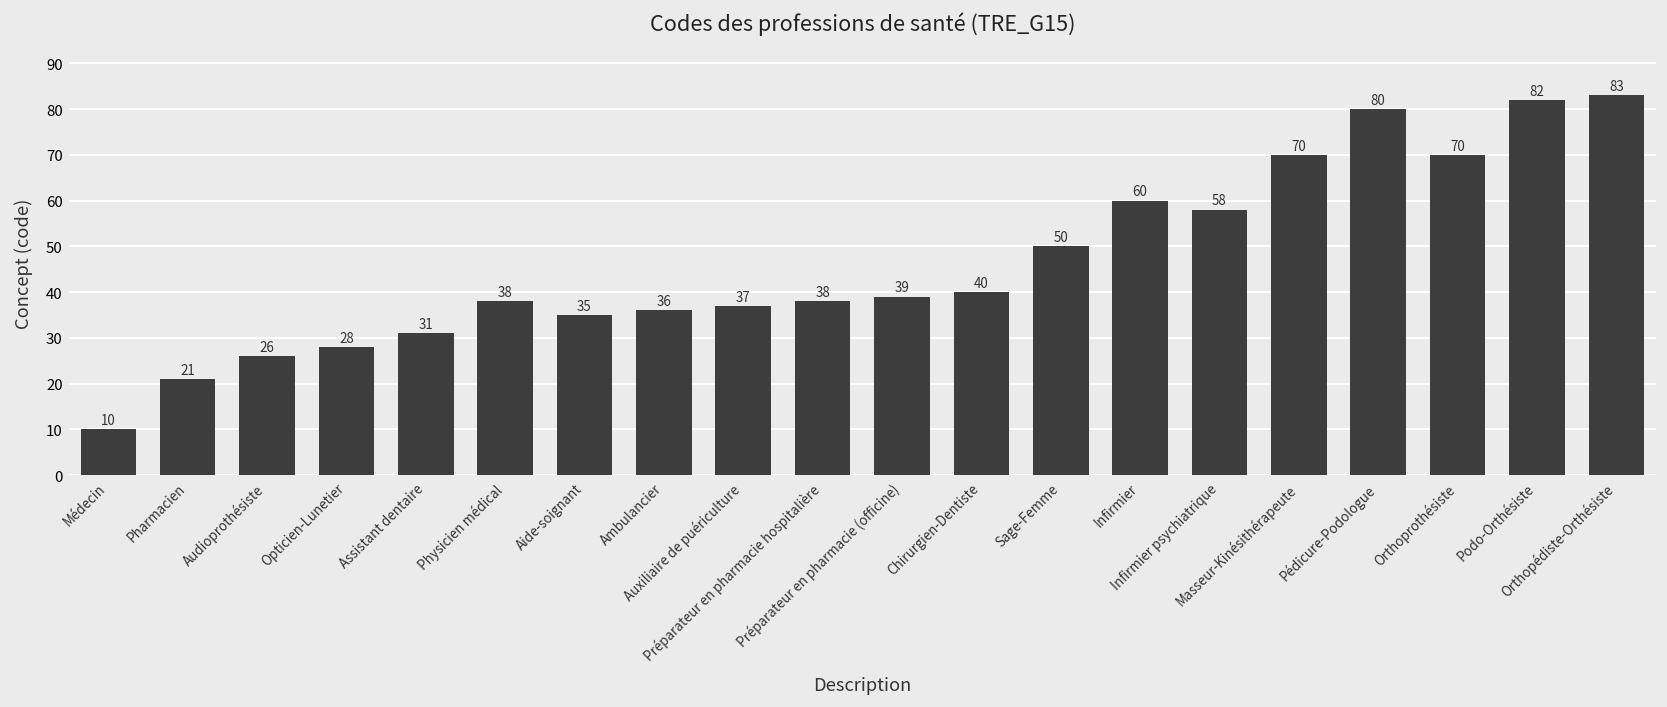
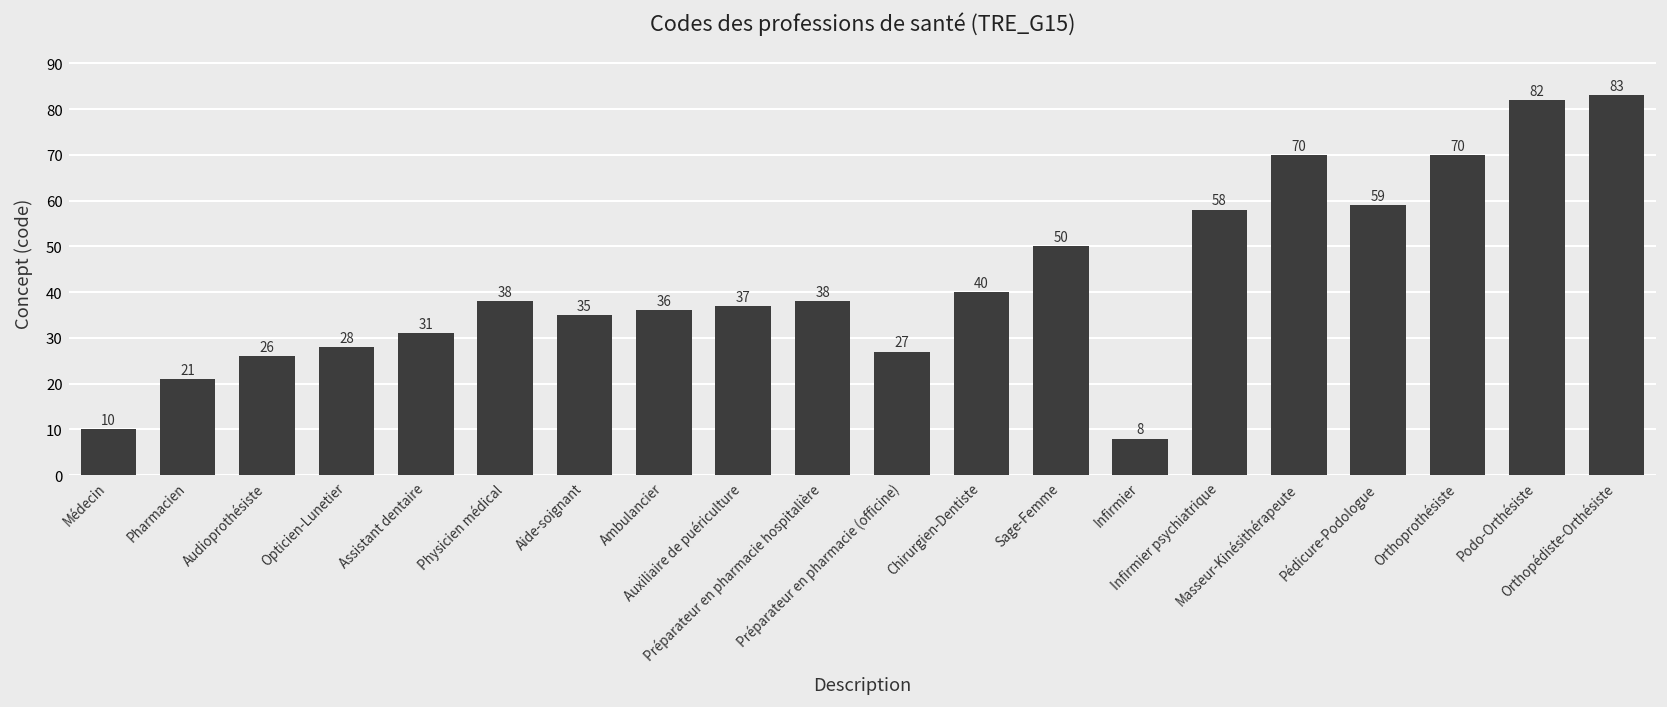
Préparateur en pharmacie (officine): 39 -> 27
Infirmier: 60 -> 8
Pédicure-Podologue: 80 -> 59
